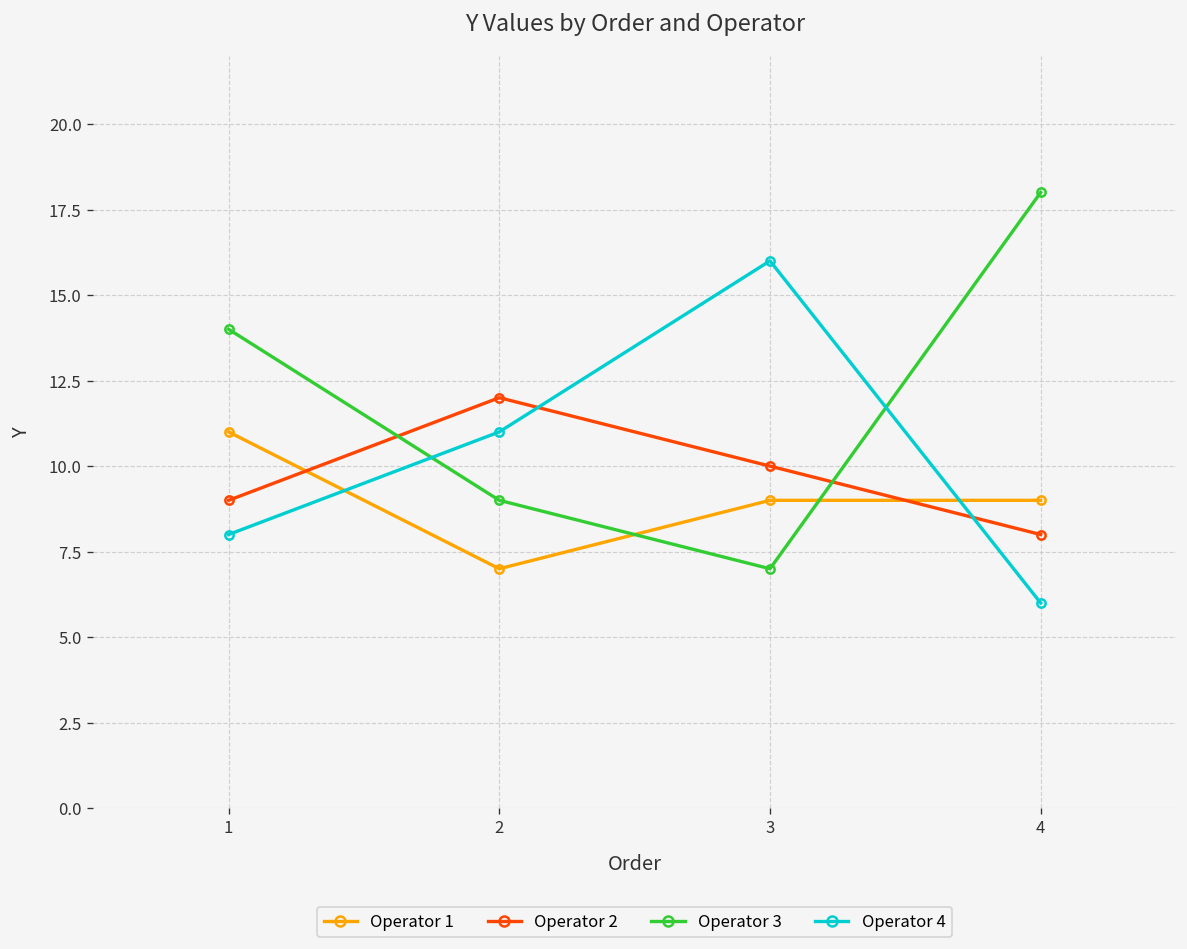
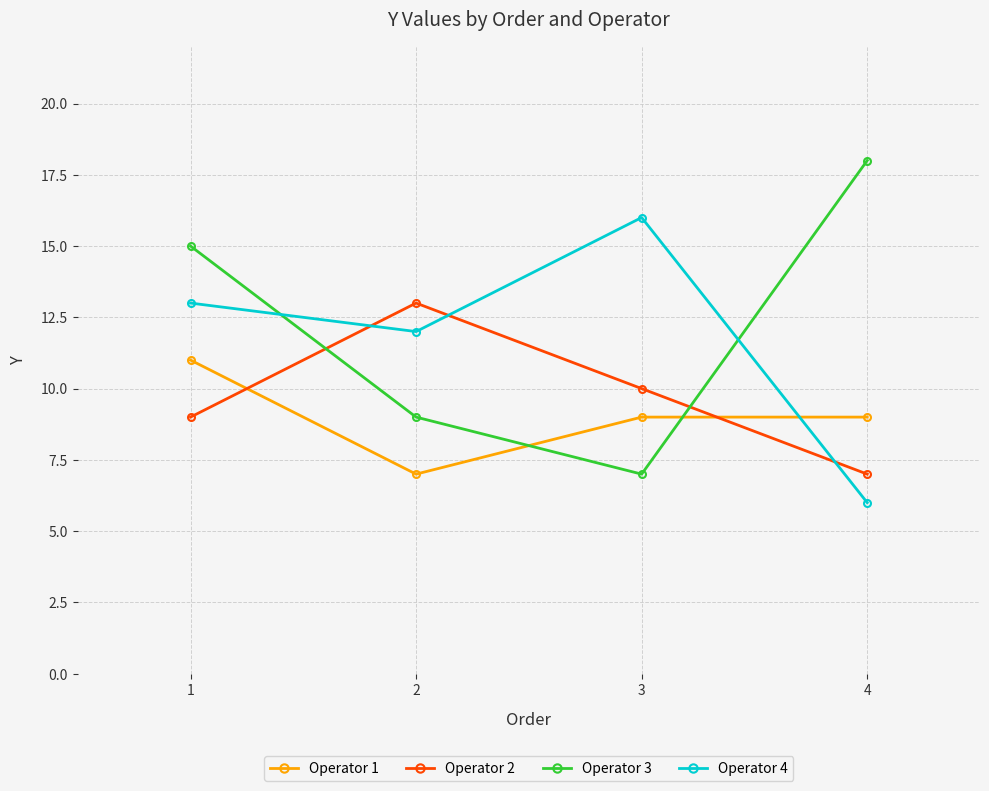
Operator 3, 1: 14 -> 15
Operator 4, 1: 8 -> 13
Operator 2, 2: 12 -> 13
Operator 4, 2: 11 -> 12
Operator 2, 4: 8 -> 7
